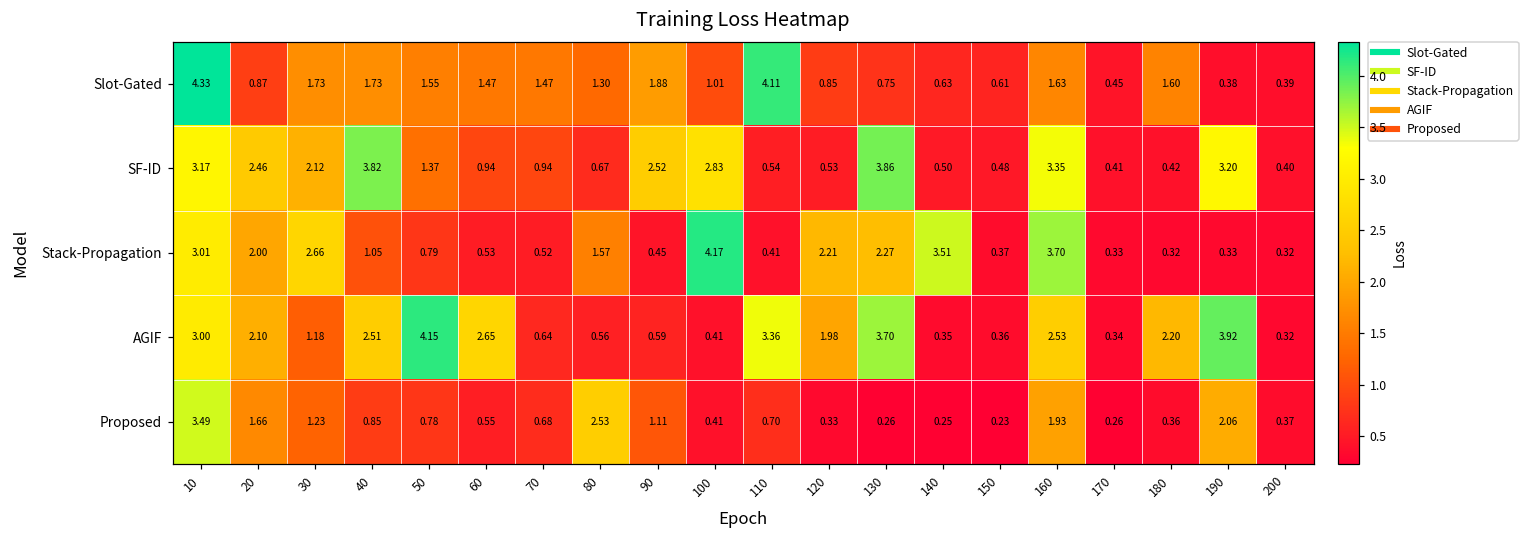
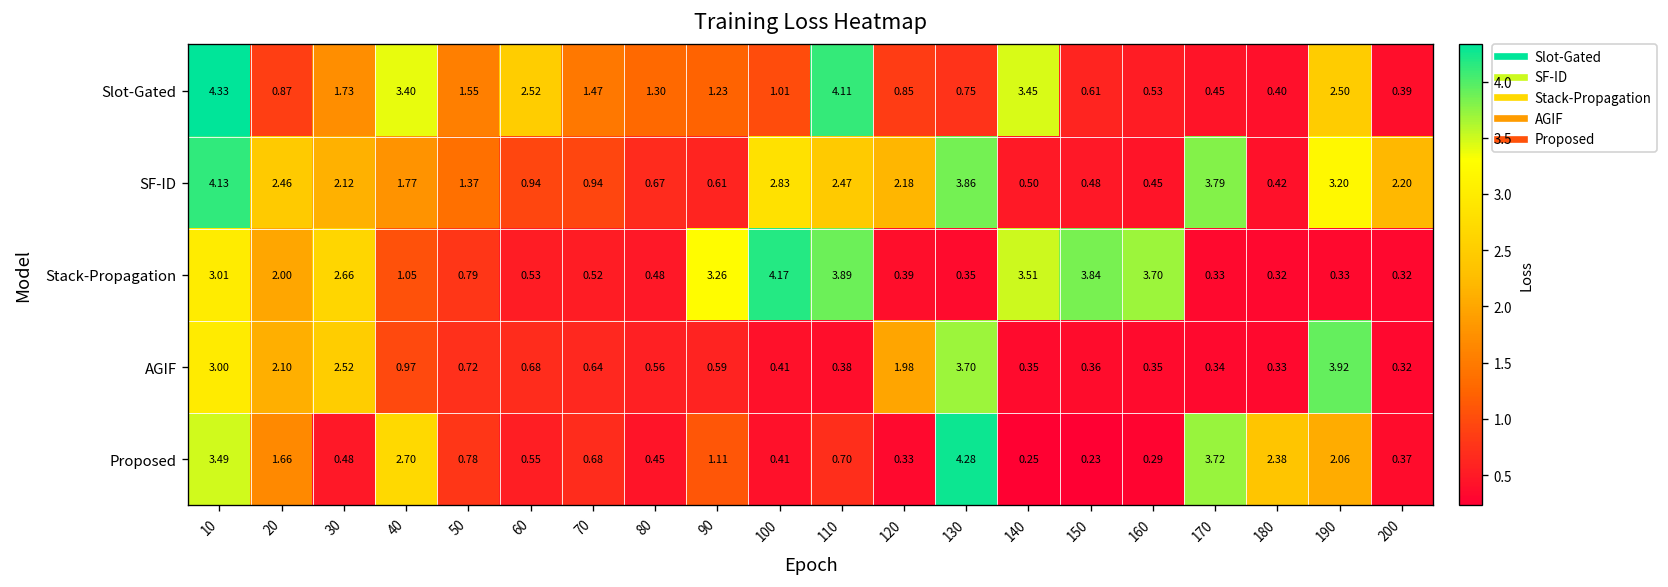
Slot-Gated, 40: 1.73 -> 3.40
Slot-Gated, 60: 1.47 -> 2.52
Slot-Gated, 90: 1.88 -> 1.23
Slot-Gated, 140: 0.63 -> 3.45
Slot-Gated, 160: 1.63 -> 0.53
Slot-Gated, 180: 1.60 -> 0.40
Slot-Gated, 190: 0.38 -> 2.50
SF-ID, 10: 3.17 -> 4.13
SF-ID, 40: 3.82 -> 1.77
SF-ID, 90: 2.52 -> 0.61
SF-ID, 110: 0.54 -> 2.47
SF-ID, 120: 0.53 -> 2.18
SF-ID, 160: 3.35 -> 0.45
SF-ID, 170: 0.41 -> 3.79
SF-ID, 200: 0.40 -> 2.20
Stack-Propagation, 80: 1.57 -> 0.48
Stack-Propagation, 90: 0.45 -> 3.26
Stack-Propagation, 110: 0.41 -> 3.89
Stack-Propagation, 120: 2.21 -> 0.39
Stack-Propagation, 130: 2.27 -> 0.35
Stack-Propagation, 150: 0.37 -> 3.84
AGIF, 30: 1.18 -> 2.52
AGIF, 40: 2.51 -> 0.97
AGIF, 50: 4.15 -> 0.72
AGIF, 60: 2.65 -> 0.68
AGIF, 110: 3.36 -> 0.38
AGIF, 160: 2.53 -> 0.35
AGIF, 180: 2.20 -> 0.33
Proposed, 30: 1.23 -> 0.48
Proposed, 40: 0.85 -> 2.70
Proposed, 80: 2.53 -> 0.45
Proposed, 130: 0.26 -> 4.28
Proposed, 160: 1.93 -> 0.29
Proposed, 170: 0.26 -> 3.72
Proposed, 180: 0.36 -> 2.38
